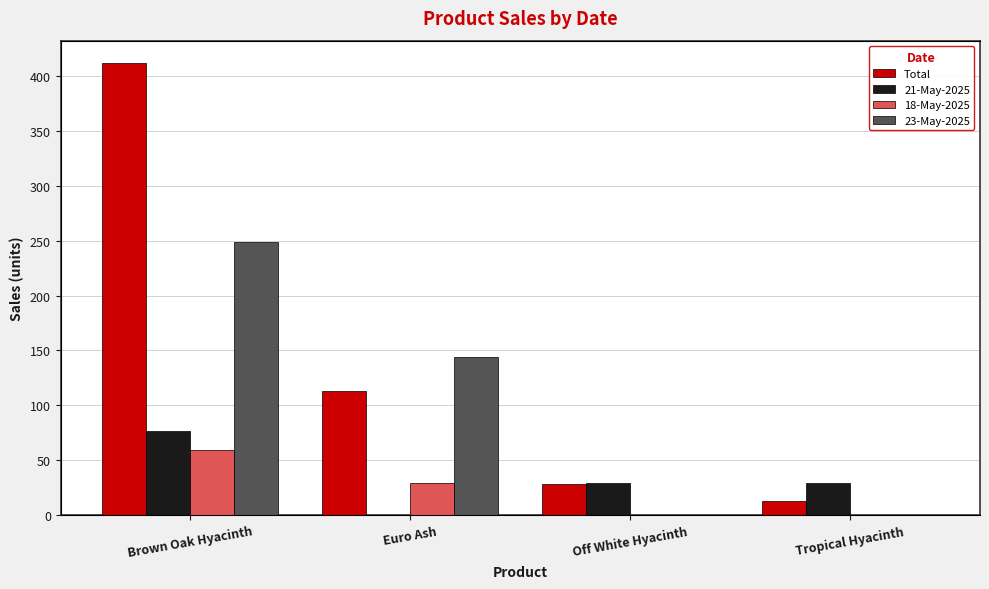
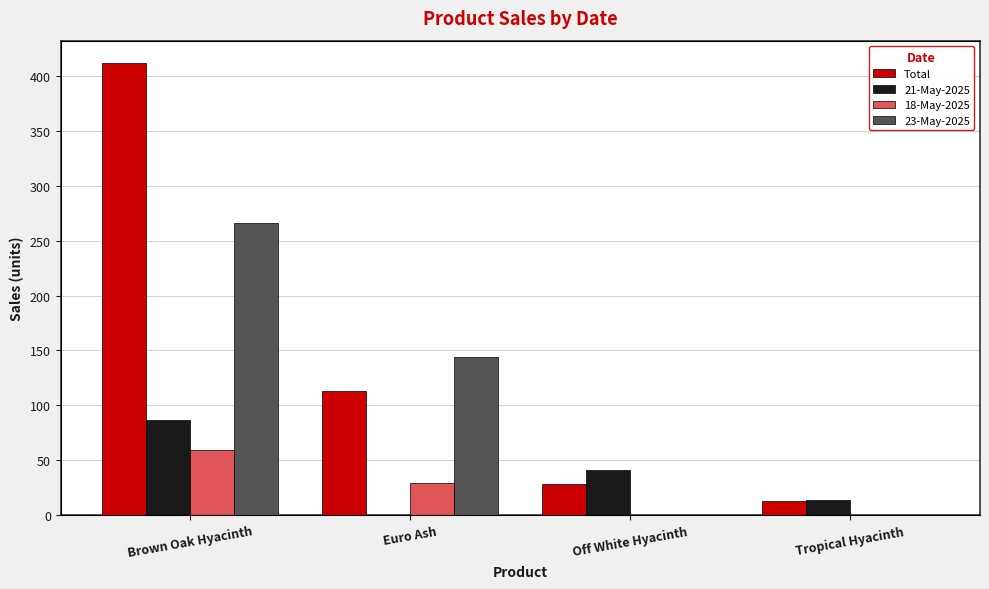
21-May-2025, Brown Oak Hyacinth: 76 -> 86
23-May-2025, Brown Oak Hyacinth: 249 -> 266
21-May-2025, Off White Hyacinth: 29 -> 41
21-May-2025, Tropical Hyacinth: 29 -> 14
